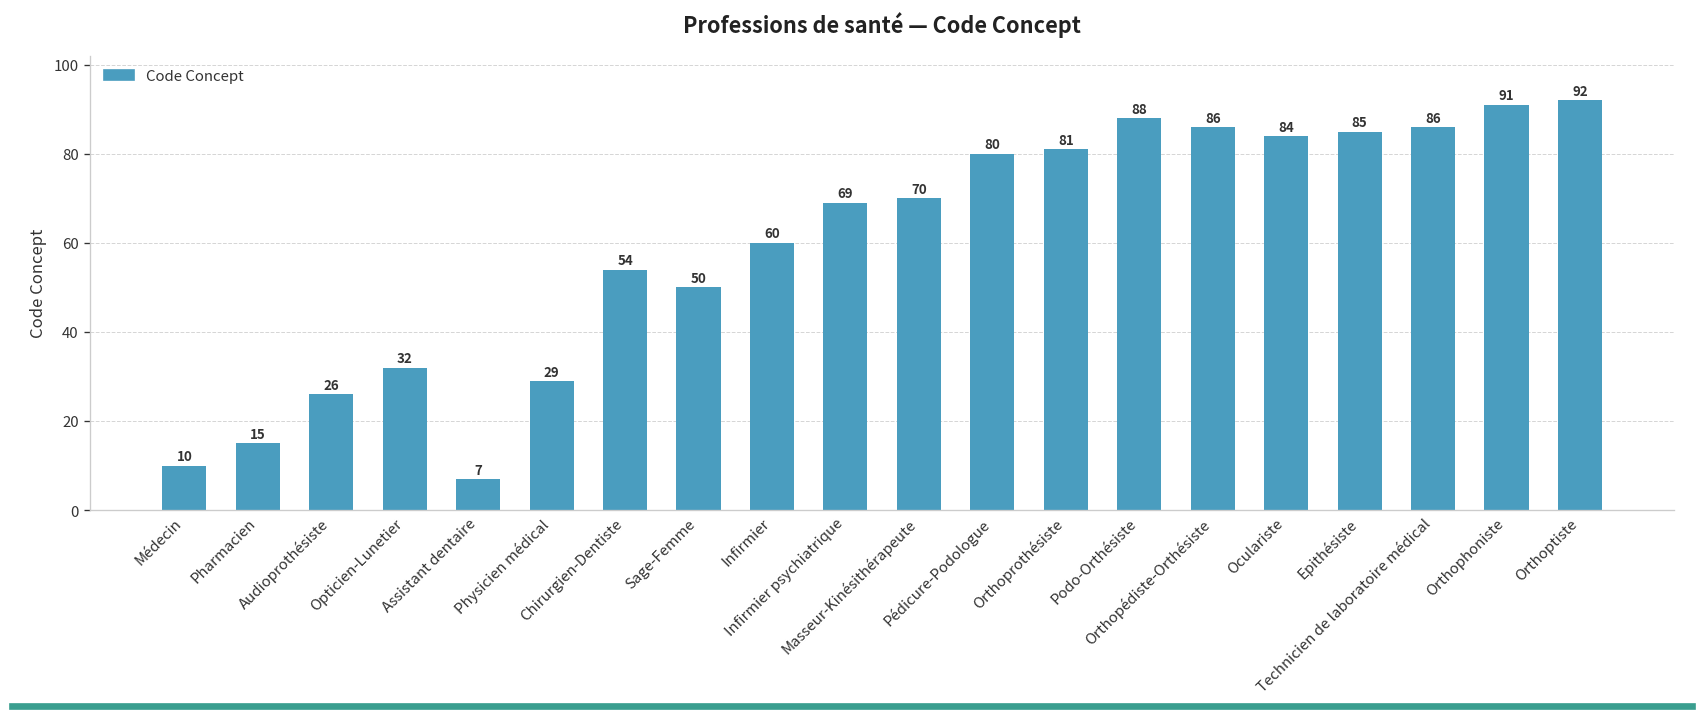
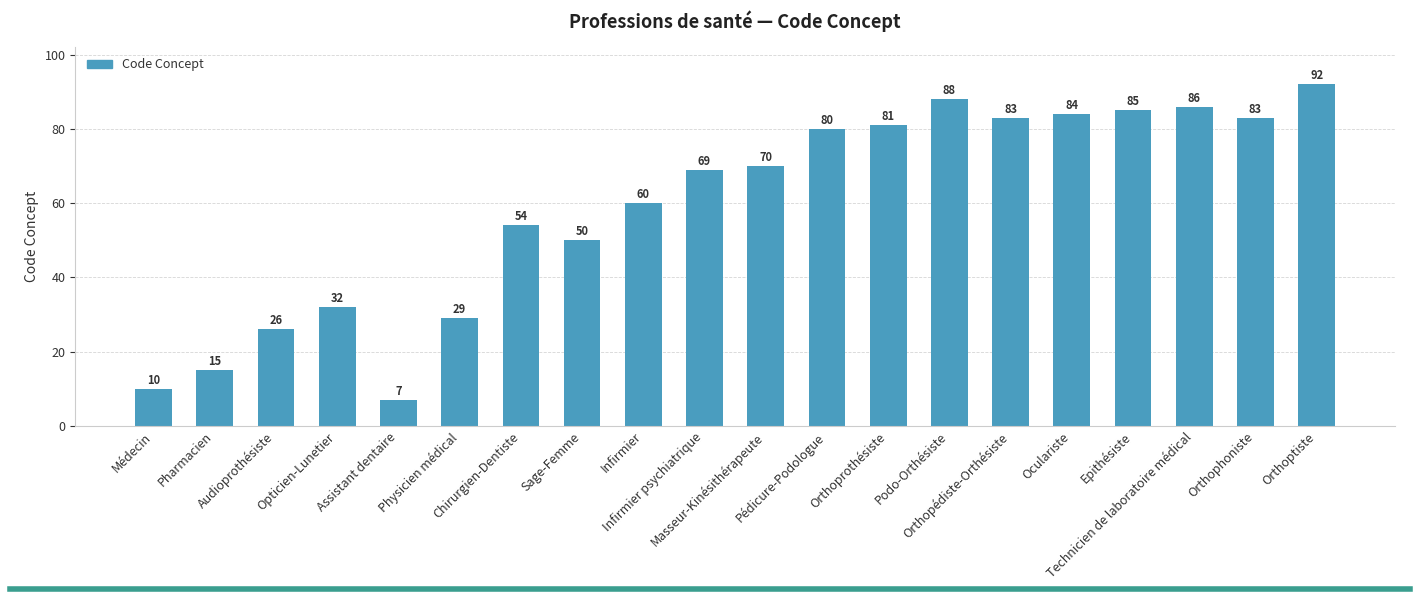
Orthopédiste-Orthésiste: 86 -> 83
Orthophoniste: 91 -> 83
